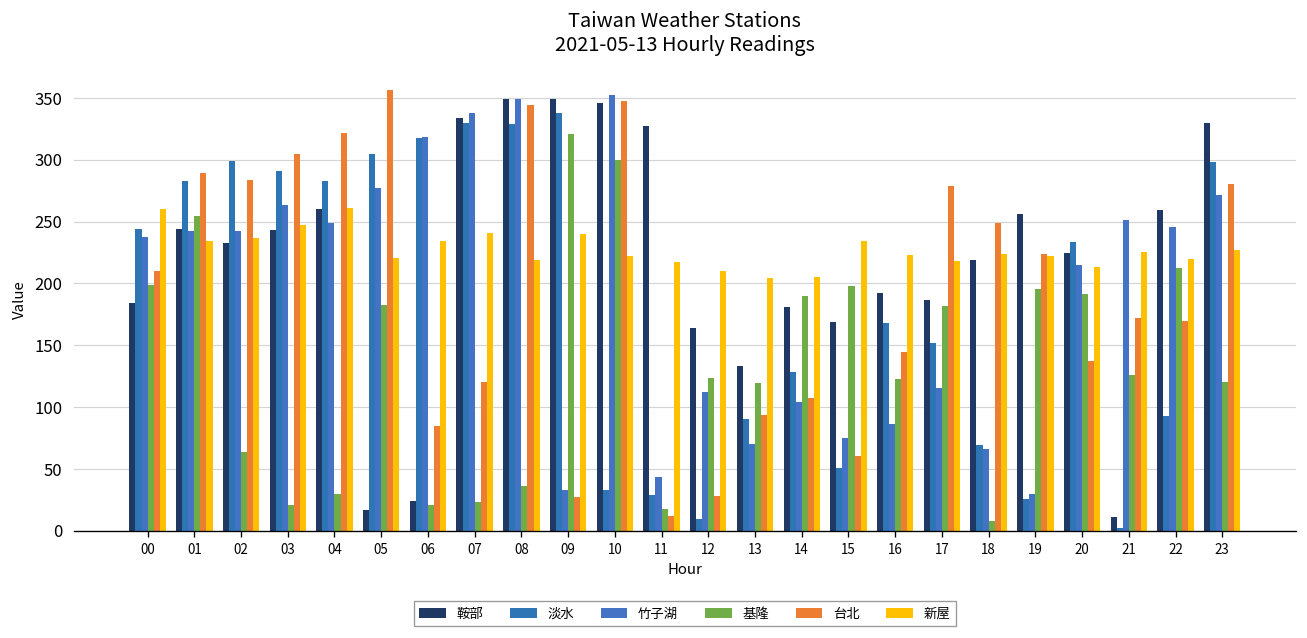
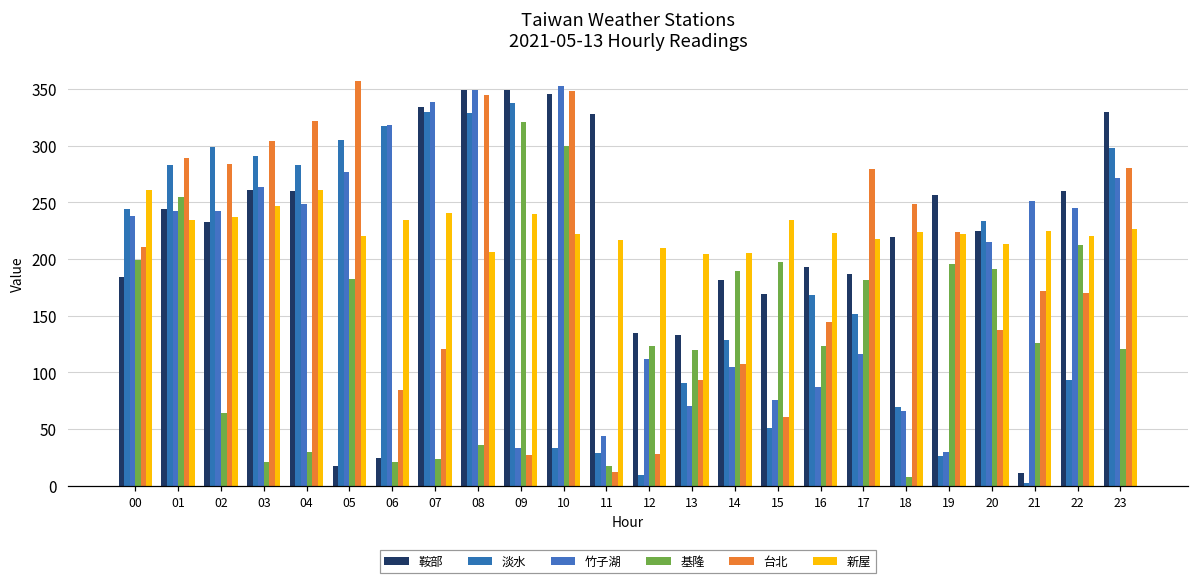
鞍部, 03: 243 -> 261
新屋, 08: 219 -> 206
鞍部, 12: 164 -> 134
